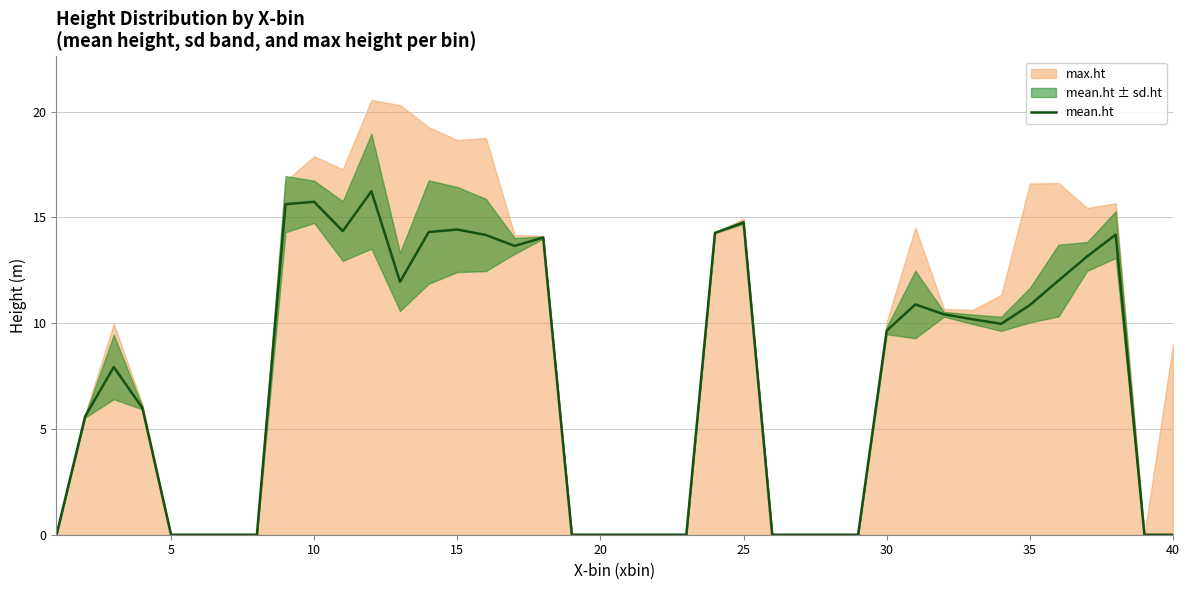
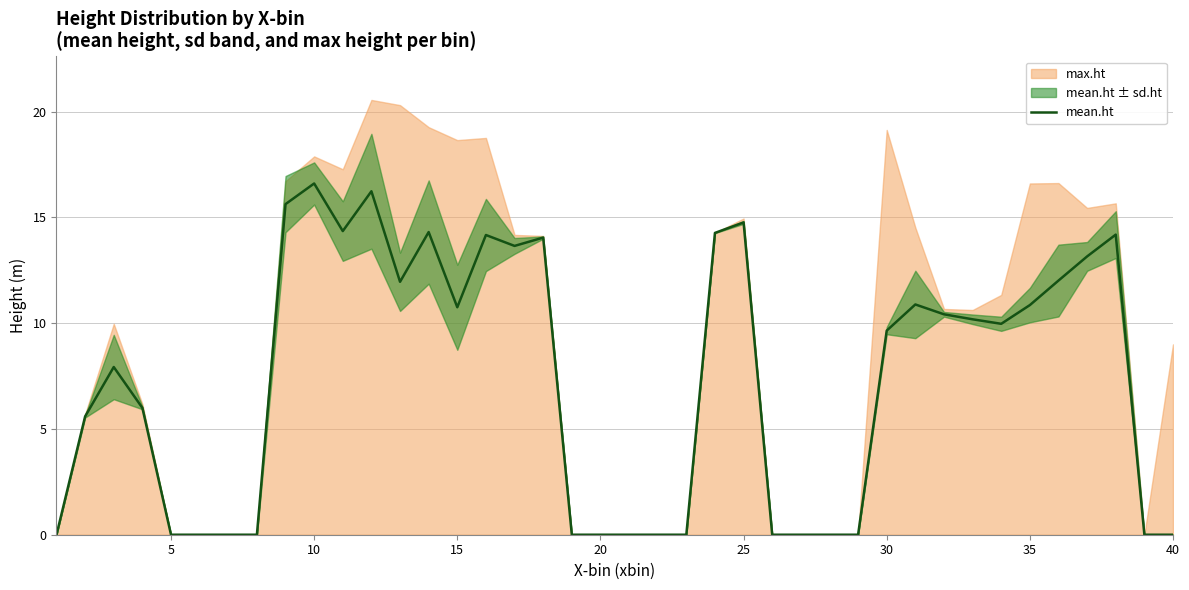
mean.ht, 10: 15.7 -> 16.6
mean.ht, 15: 14.4 -> 10.8
max.ht, 30: 10.1 -> 19.1
